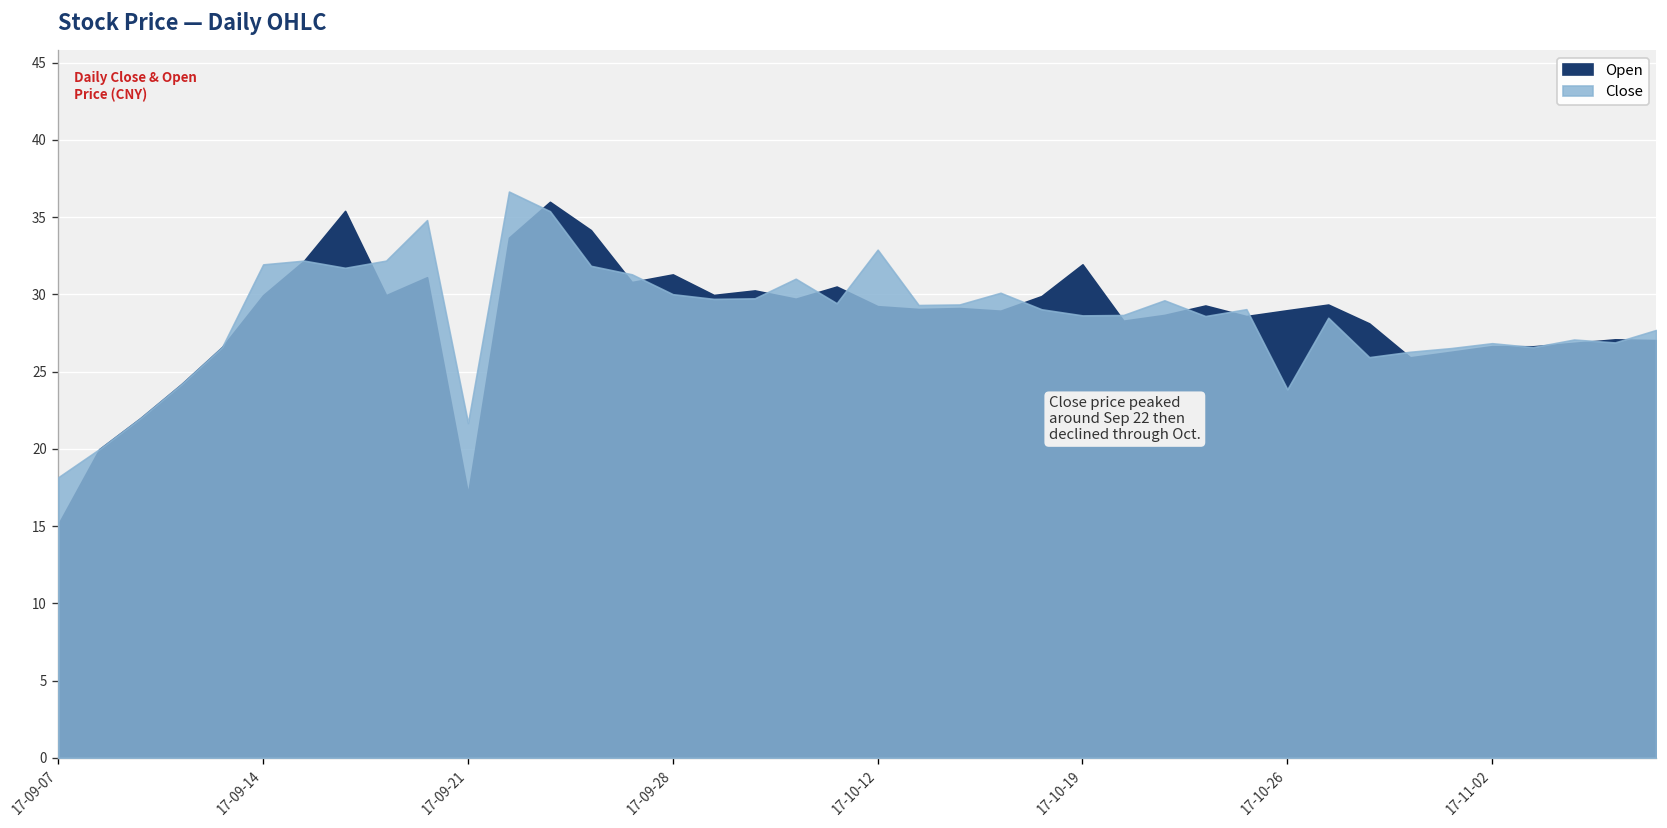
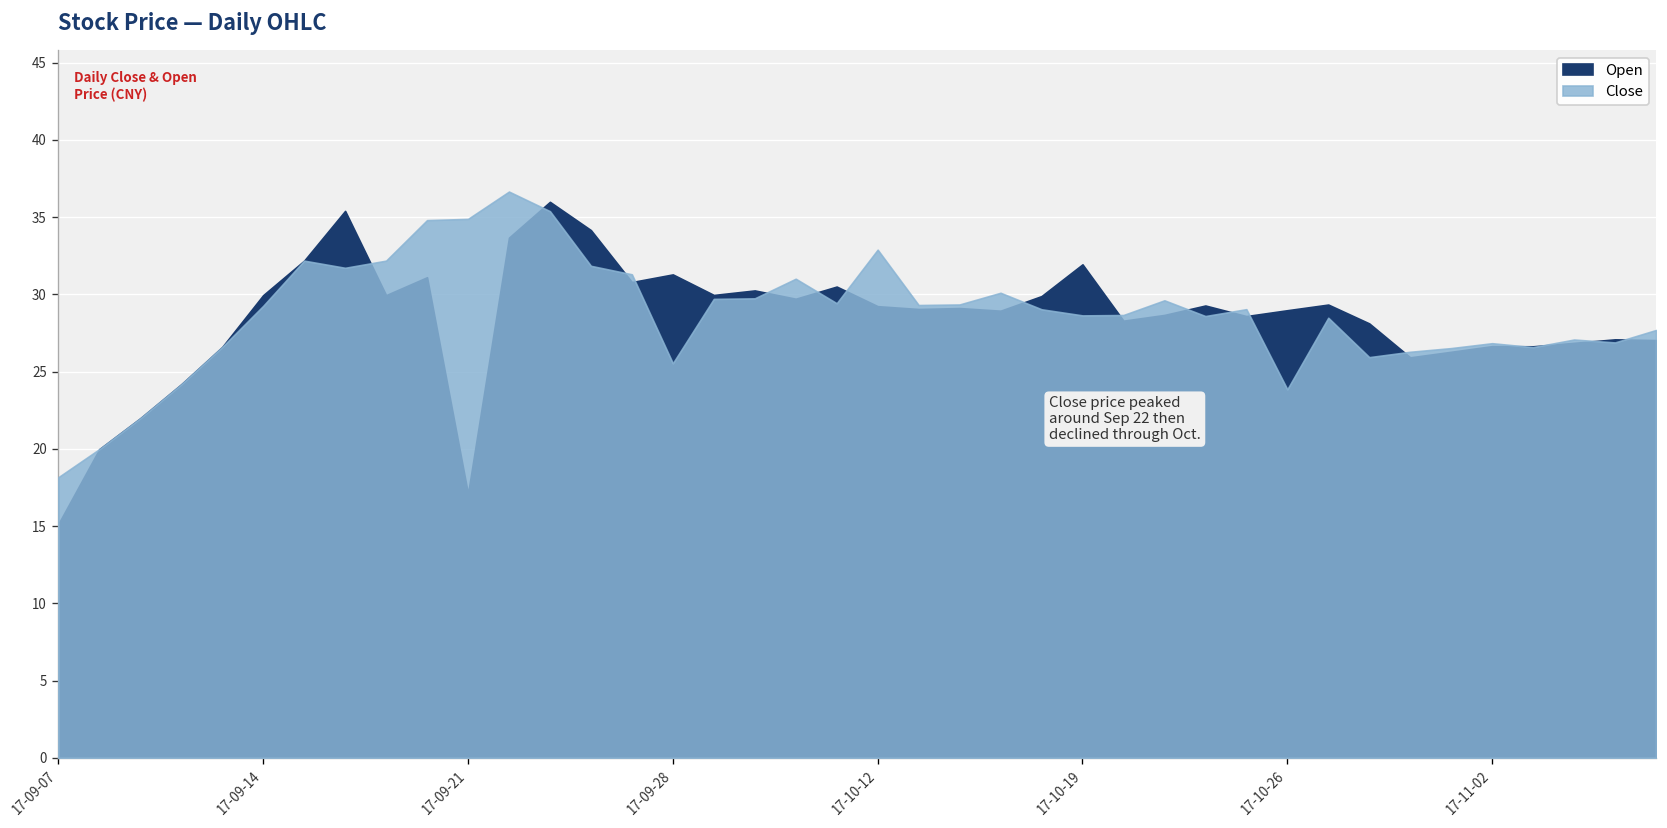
Close, 17-09-14: 31.9 -> 29.3
Close, 17-09-21: 21.7 -> 34.9
Close, 17-09-28: 30.0 -> 25.5
